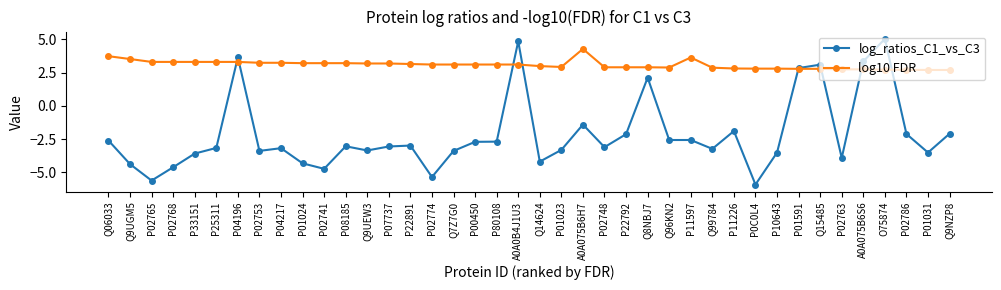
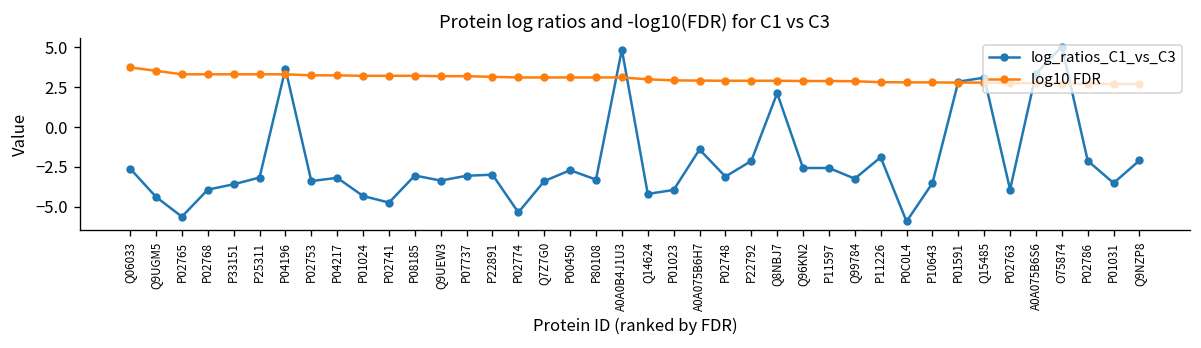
log_ratios_C1_vs_C3, P02768: -4.6 -> -3.9
log_ratios_C1_vs_C3, P80108: -2.7 -> -3.3
log_ratios_C1_vs_C3, P01023: -3.3 -> -3.9
log10 FDR, A0A075B6H7: 4.3 -> 2.9
log10 FDR, P11597: 3.6 -> 2.9
